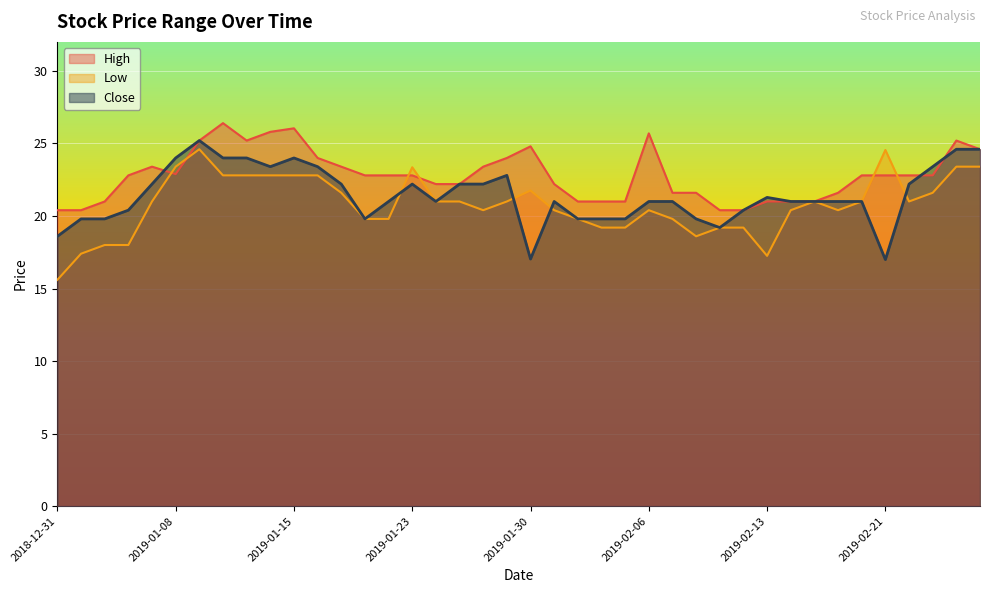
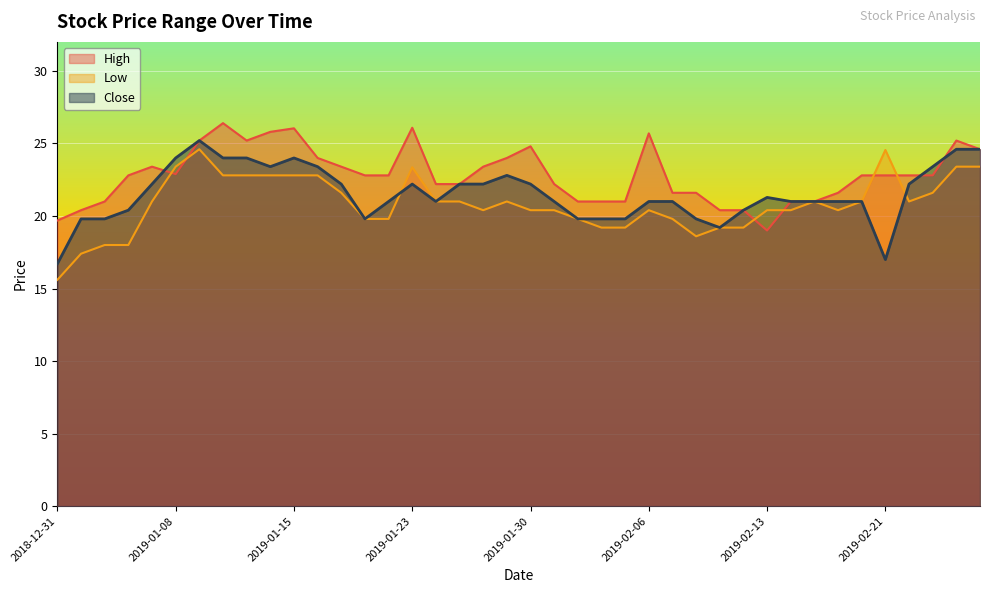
High, 2018-12-31: 20.4 -> 19.7
Close, 2018-12-31: 18.6 -> 16.7
High, 2019-01-23: 22.8 -> 26.1
Low, 2019-01-30: 21.8 -> 20.4
Close, 2019-01-30: 17.0 -> 22.2
High, 2019-02-13: 21 -> 19
Low, 2019-02-13: 17.3 -> 20.4
